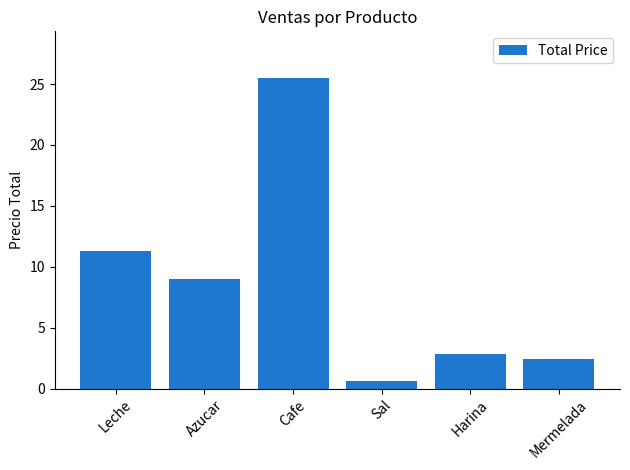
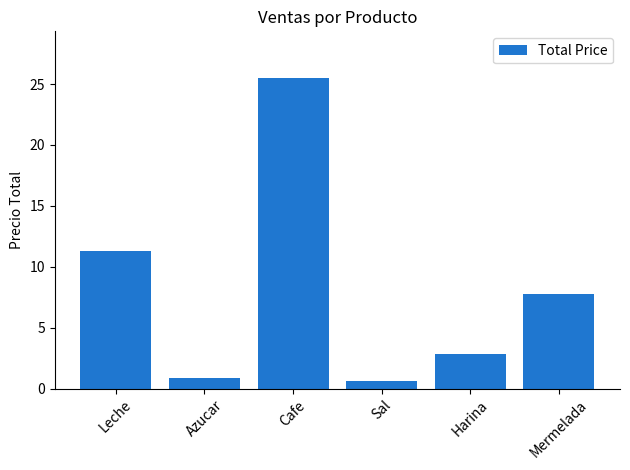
Azucar: 9.0 -> 0.9
Mermelada: 2.4 -> 7.8
